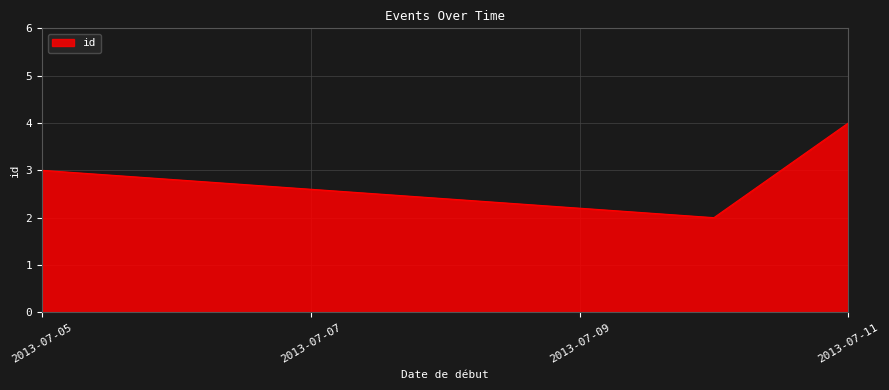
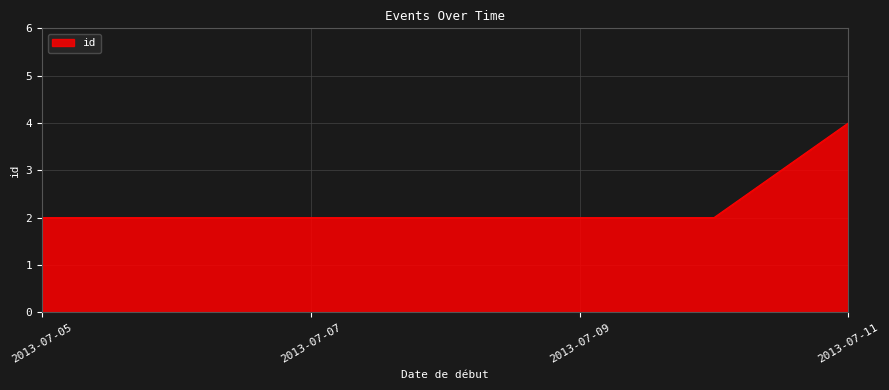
2013-07-05: 3 -> 2
